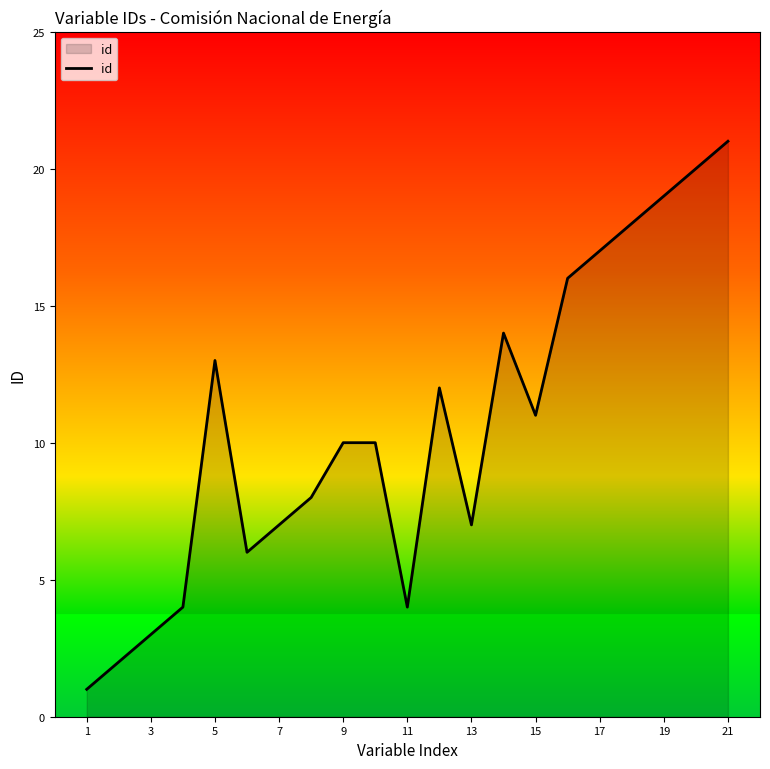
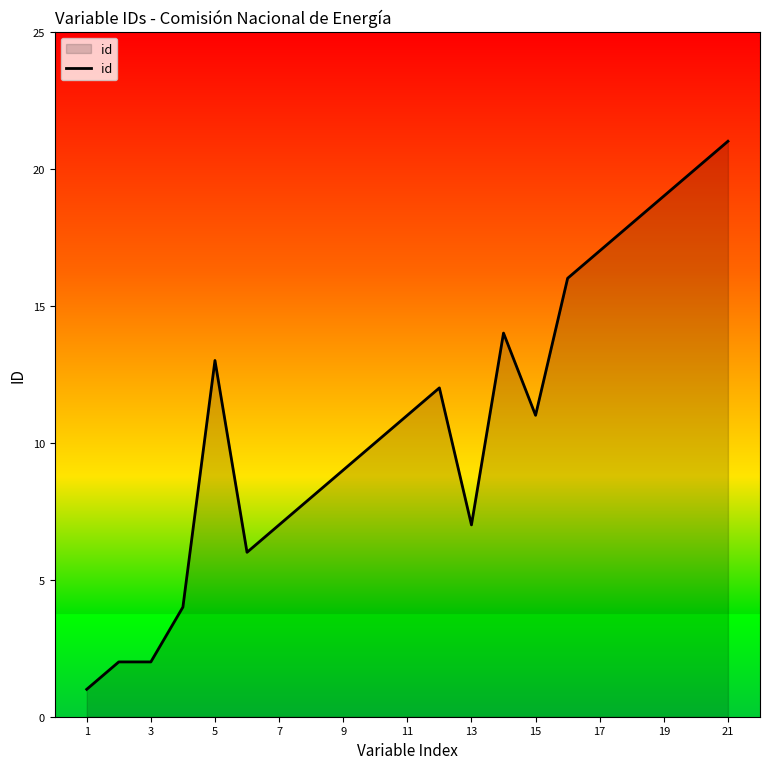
3: 3 -> 2
9: 10 -> 9
11: 4 -> 11
